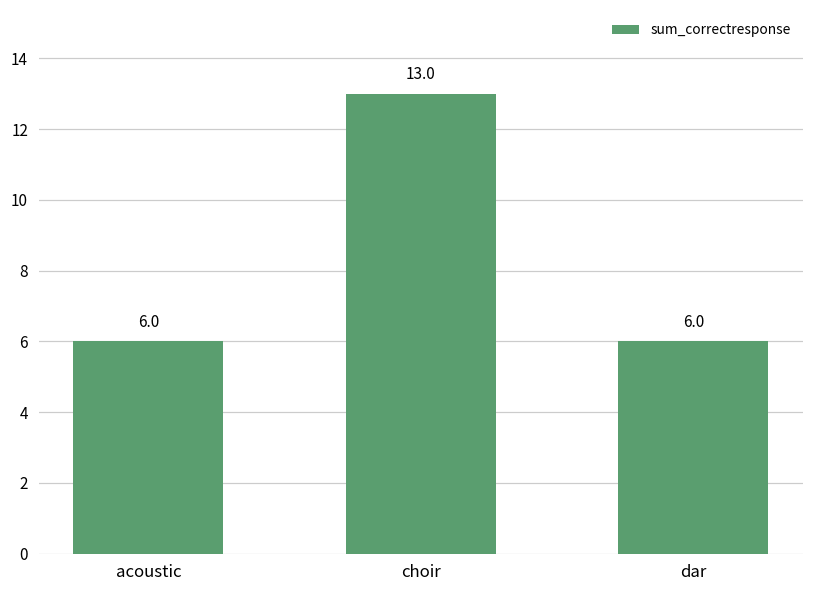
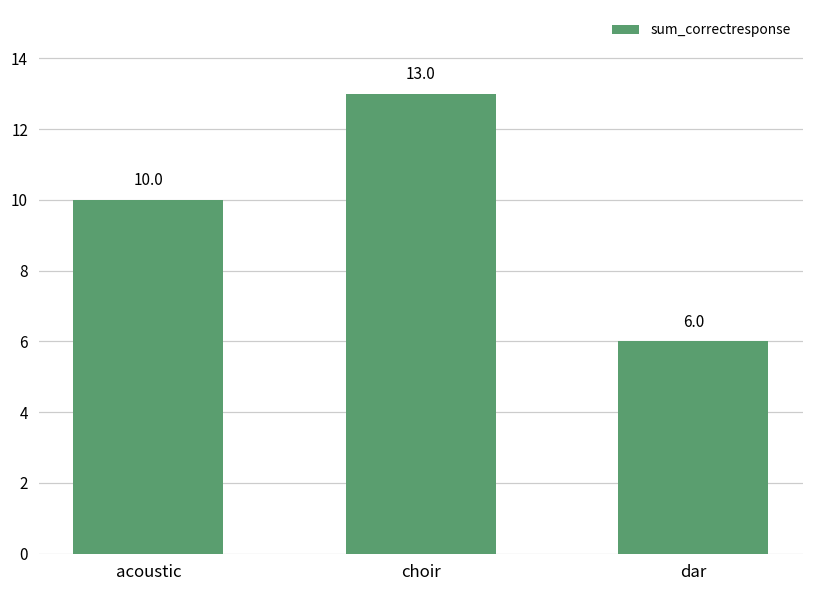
acoustic: 6.0 -> 10.0
